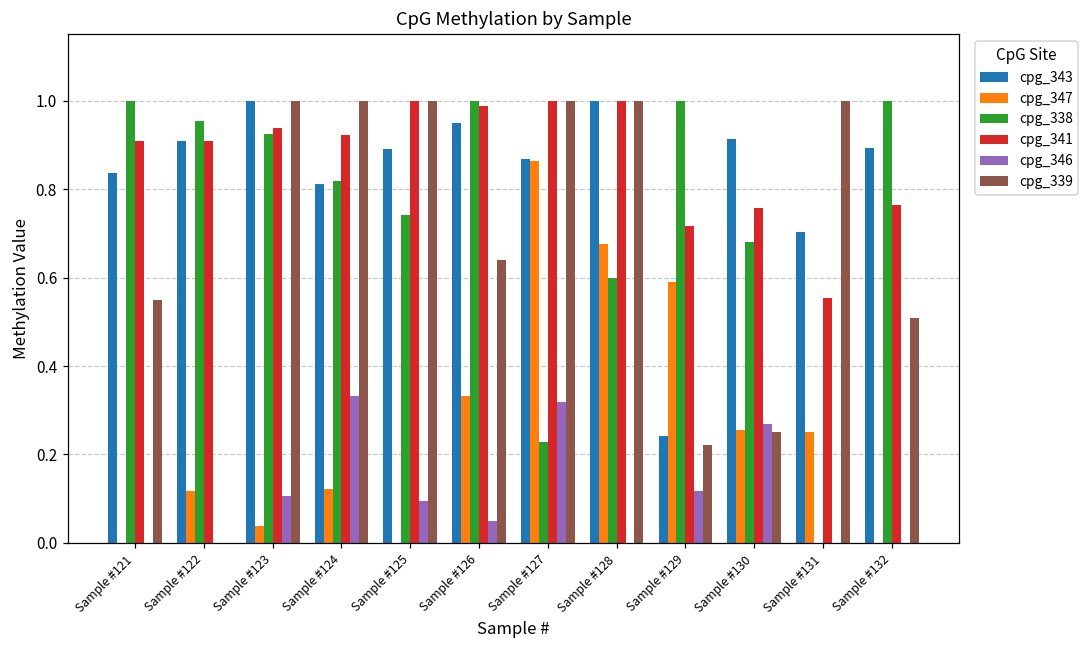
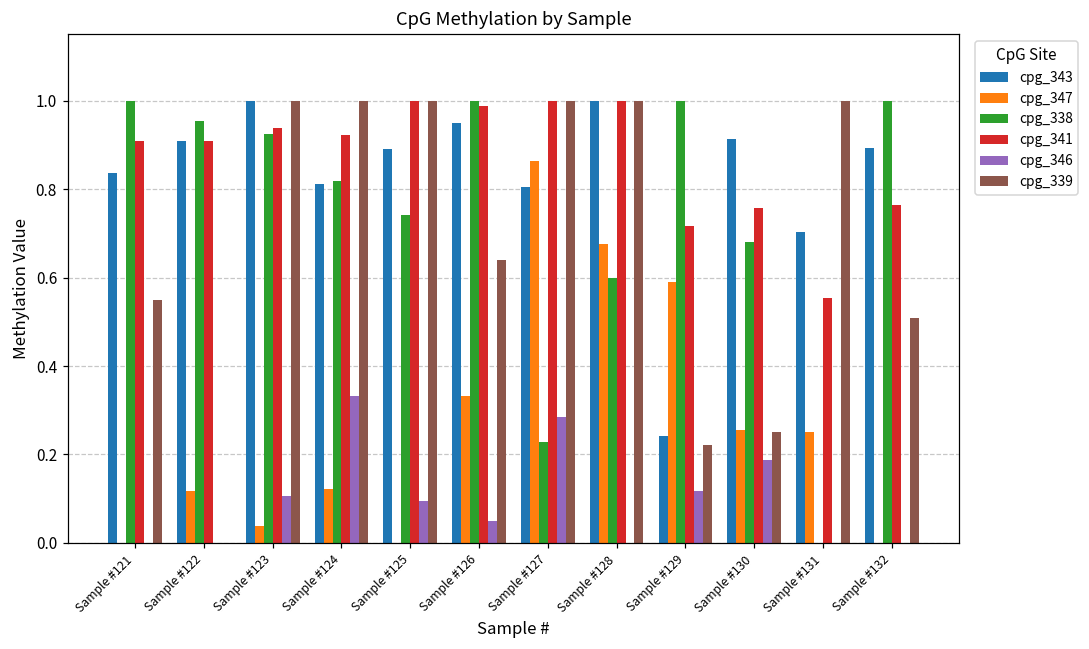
cpg_343, Sample #127: 0.87 -> 0.81
cpg_346, Sample #127: 0.32 -> 0.28
cpg_346, Sample #130: 0.27 -> 0.19
